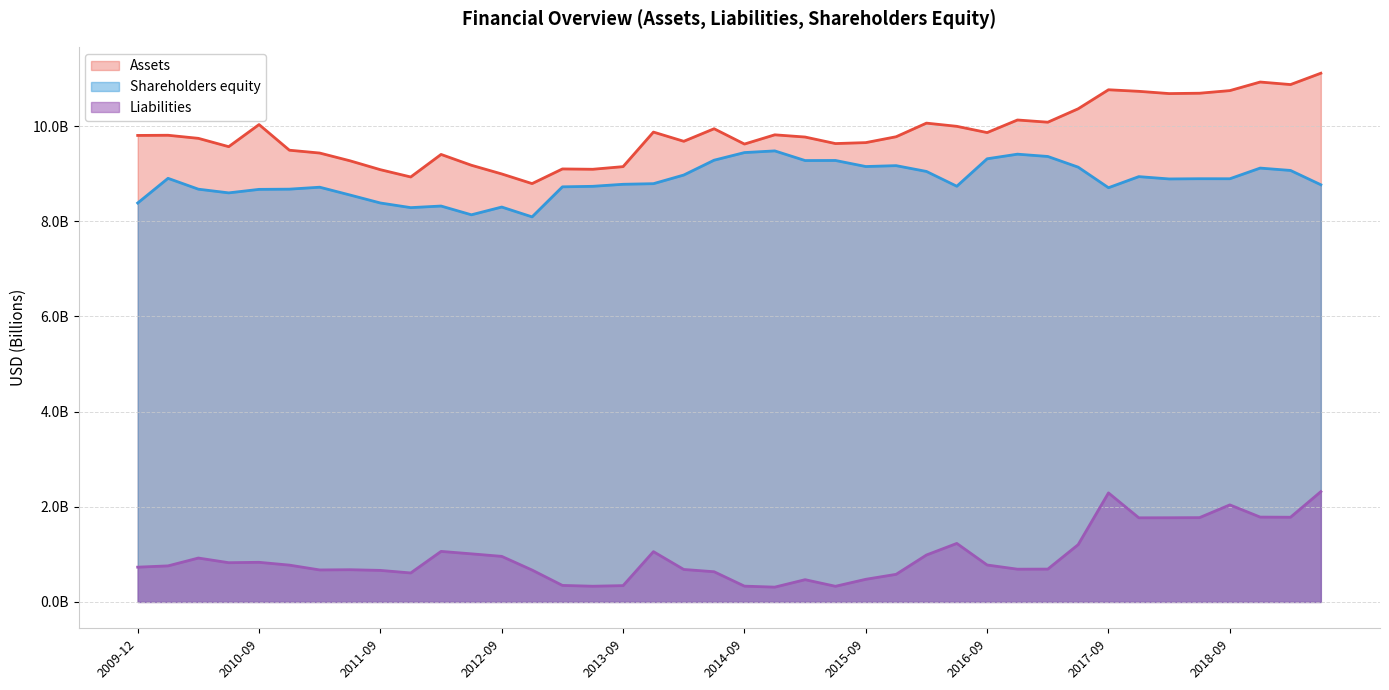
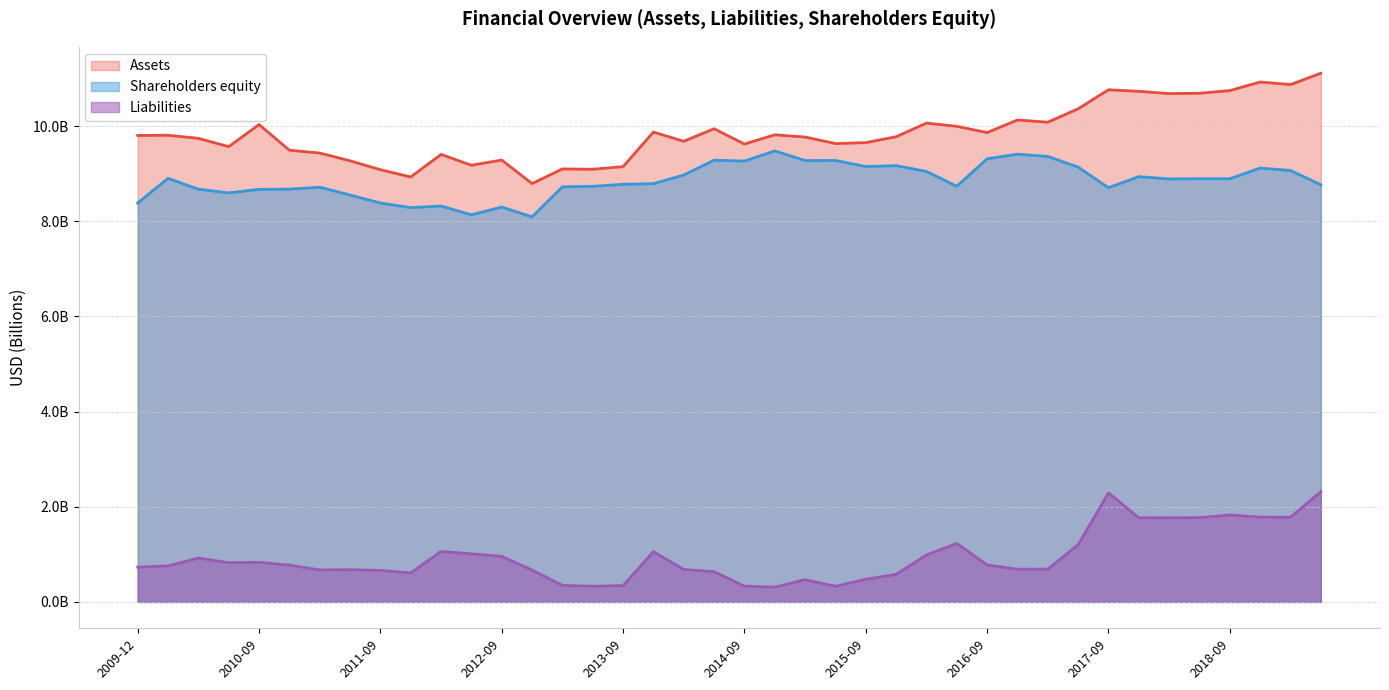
Assets, 2012-09: 9000000000 -> 9300000000
Shareholders equity, 2014-09: 9400000000 -> 9300000000
Liabilities, 2018-09: 2000000000 -> 1800000000
